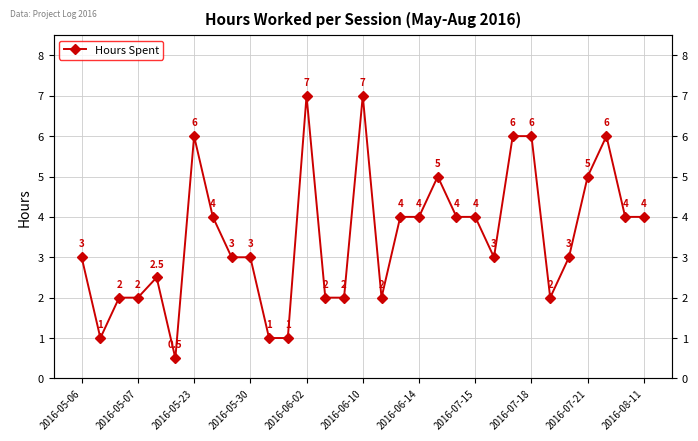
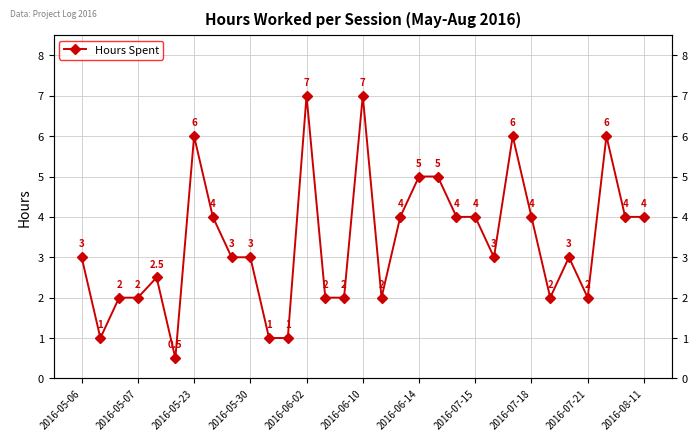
2016-06-14: 4 -> 5
2016-07-18: 6 -> 4
2016-07-21: 5 -> 2
